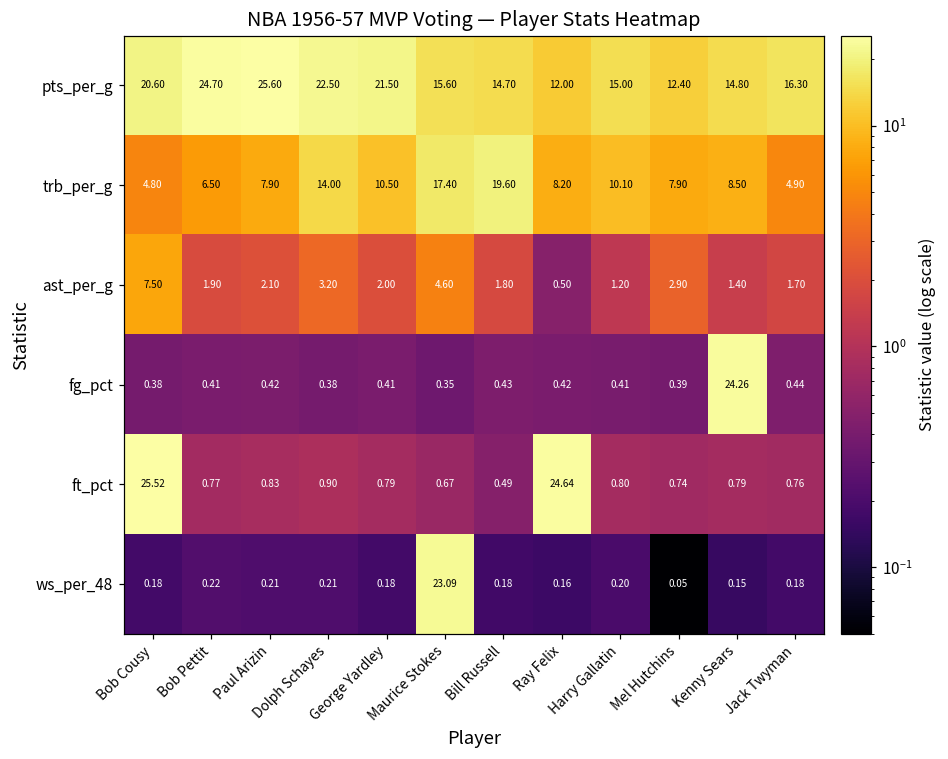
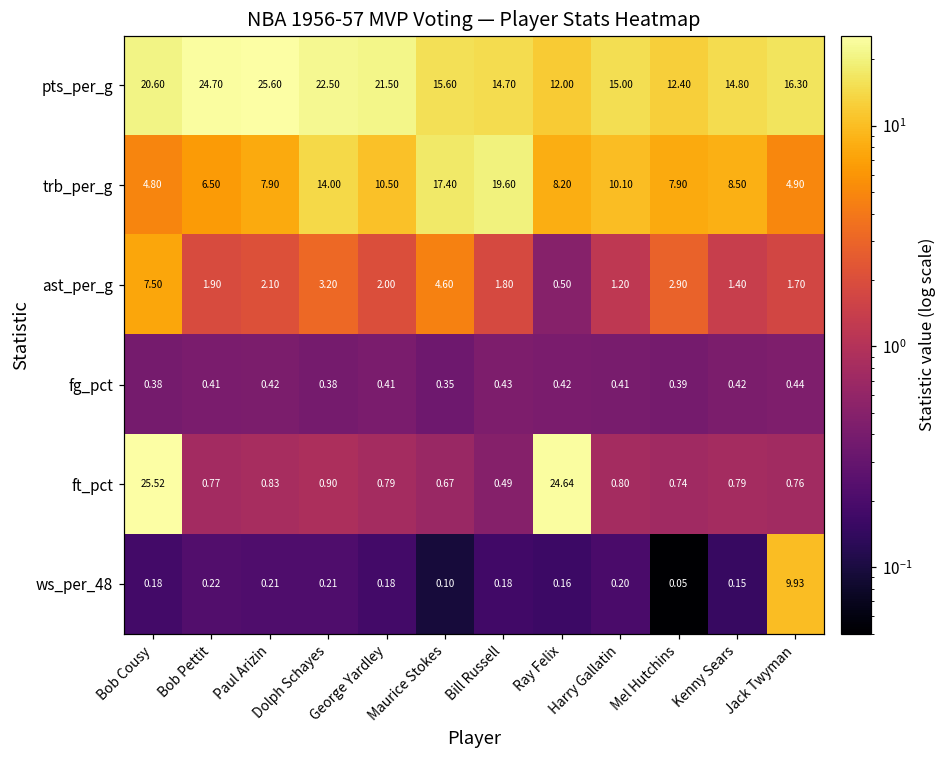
fg_pct, Kenny Sears: 24.26 -> 0.42
ws_per_48, Maurice Stokes: 23.09 -> 0.10
ws_per_48, Jack Twyman: 0.18 -> 9.93
